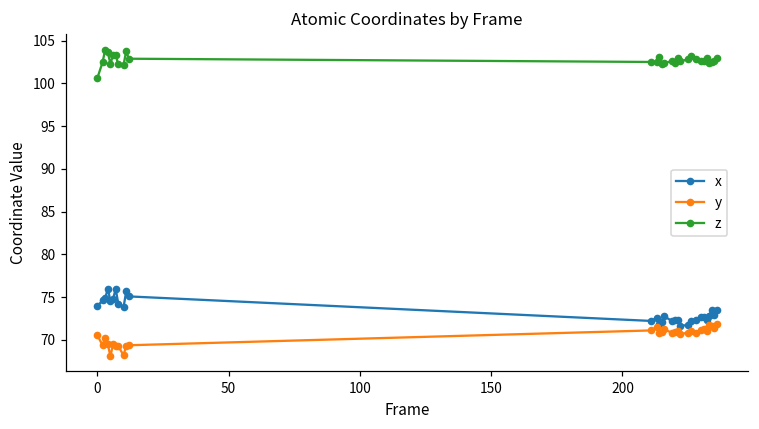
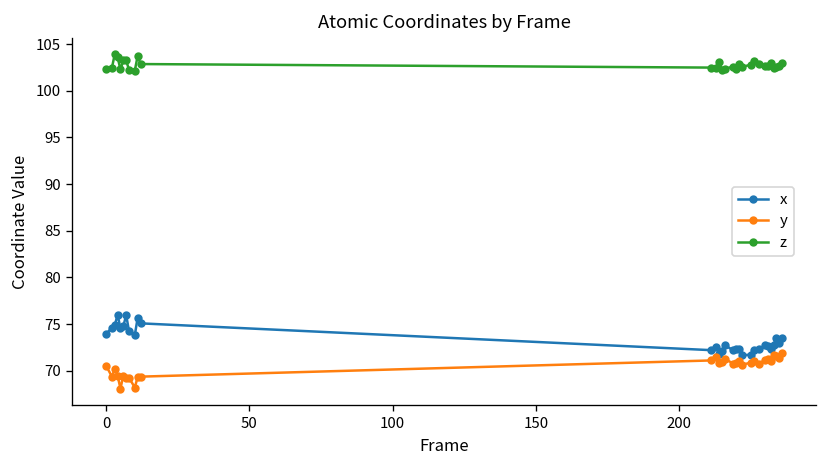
z, 0: 101 -> 102
